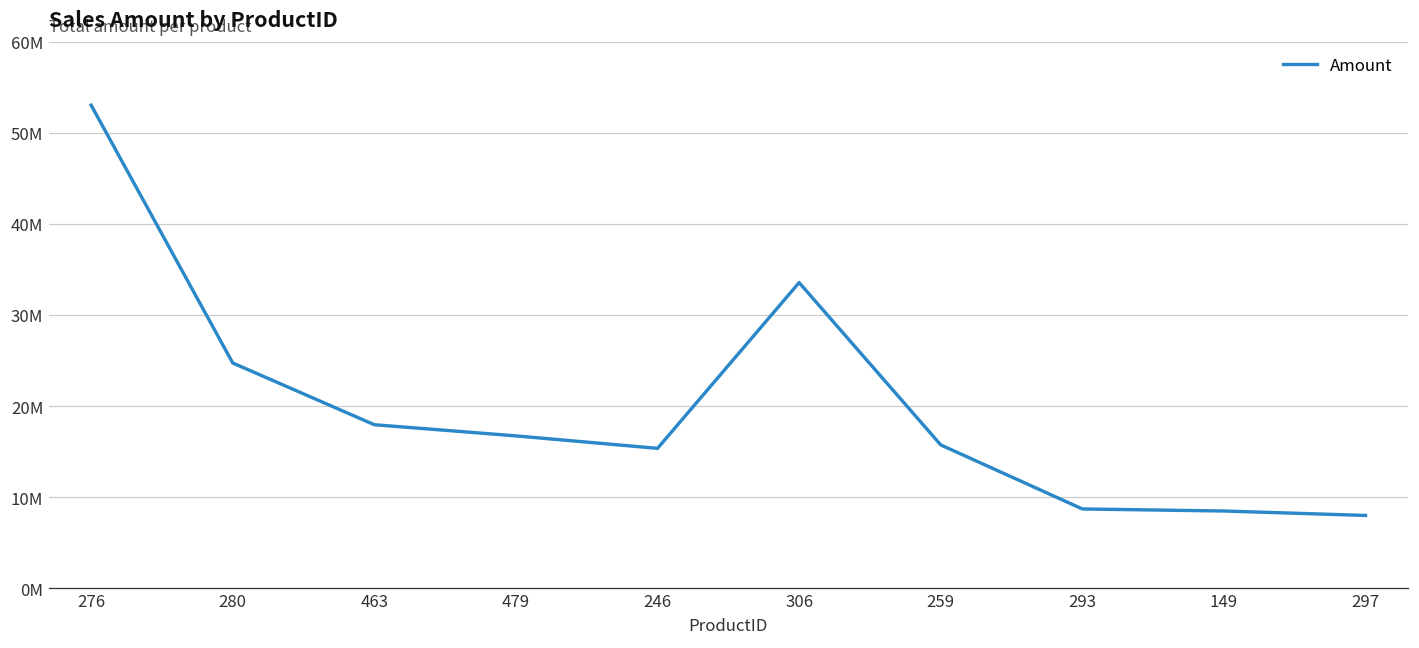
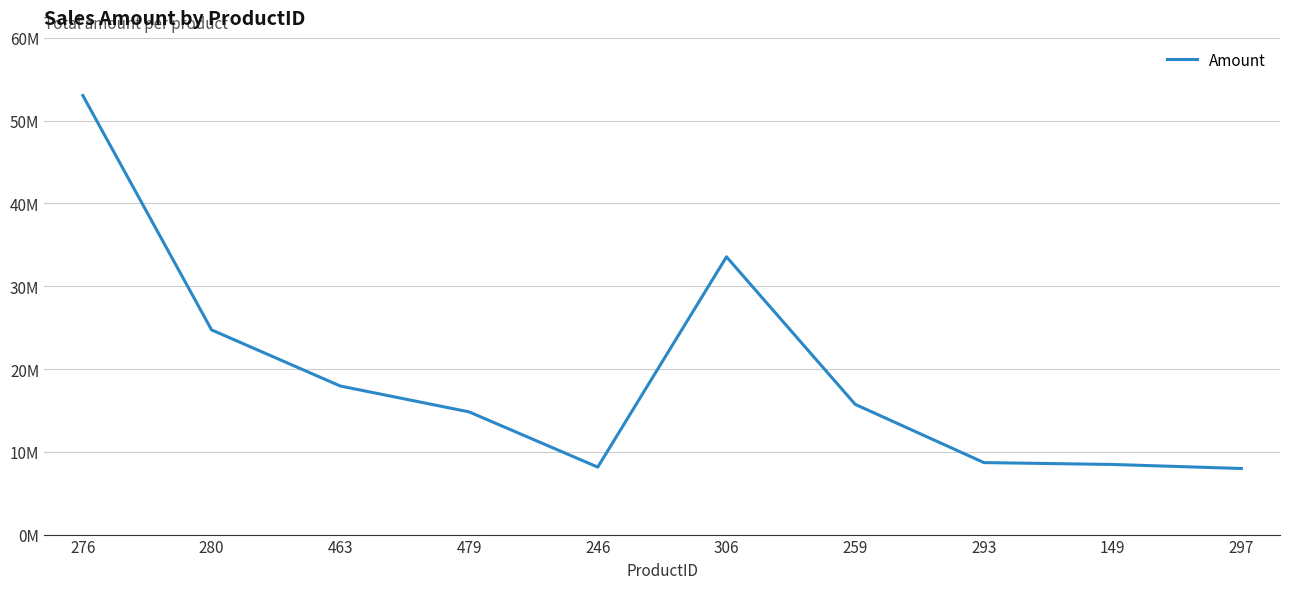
479: 17000000 -> 15000000
246: 15000000 -> 8000000
